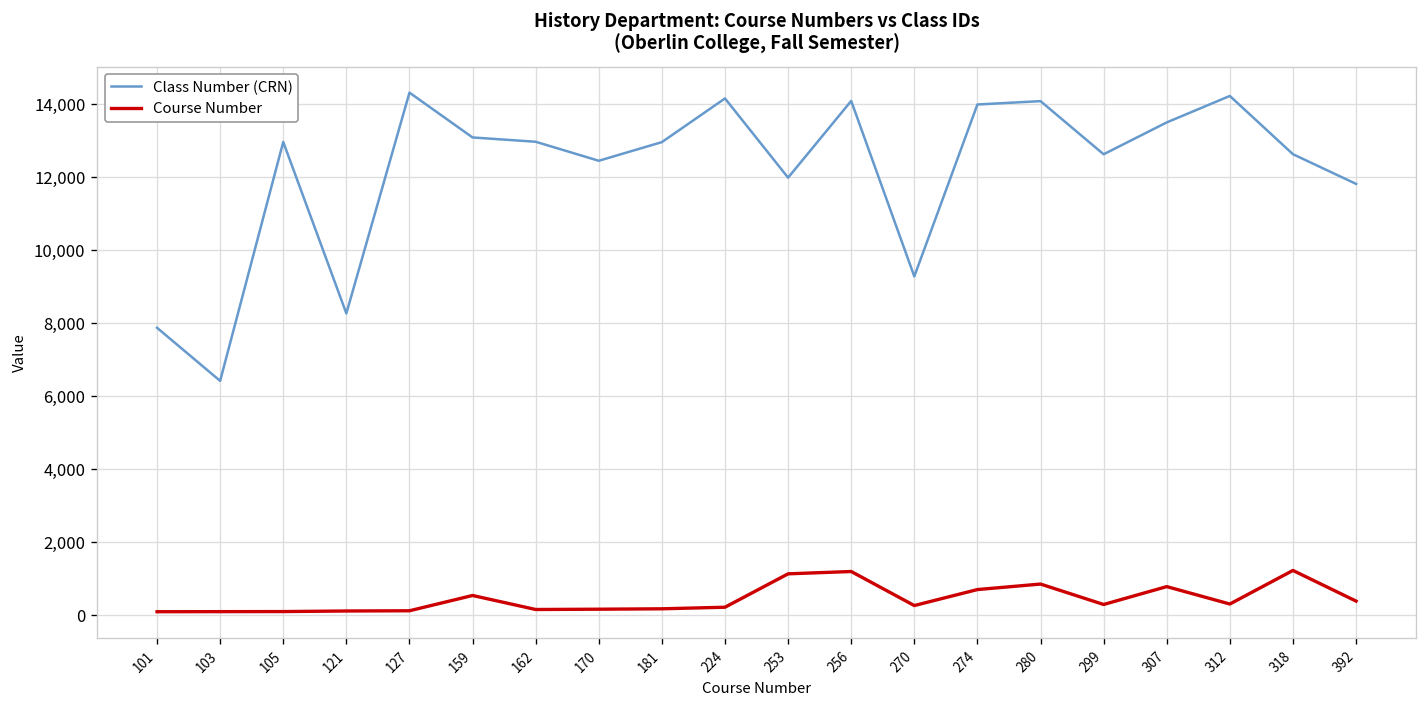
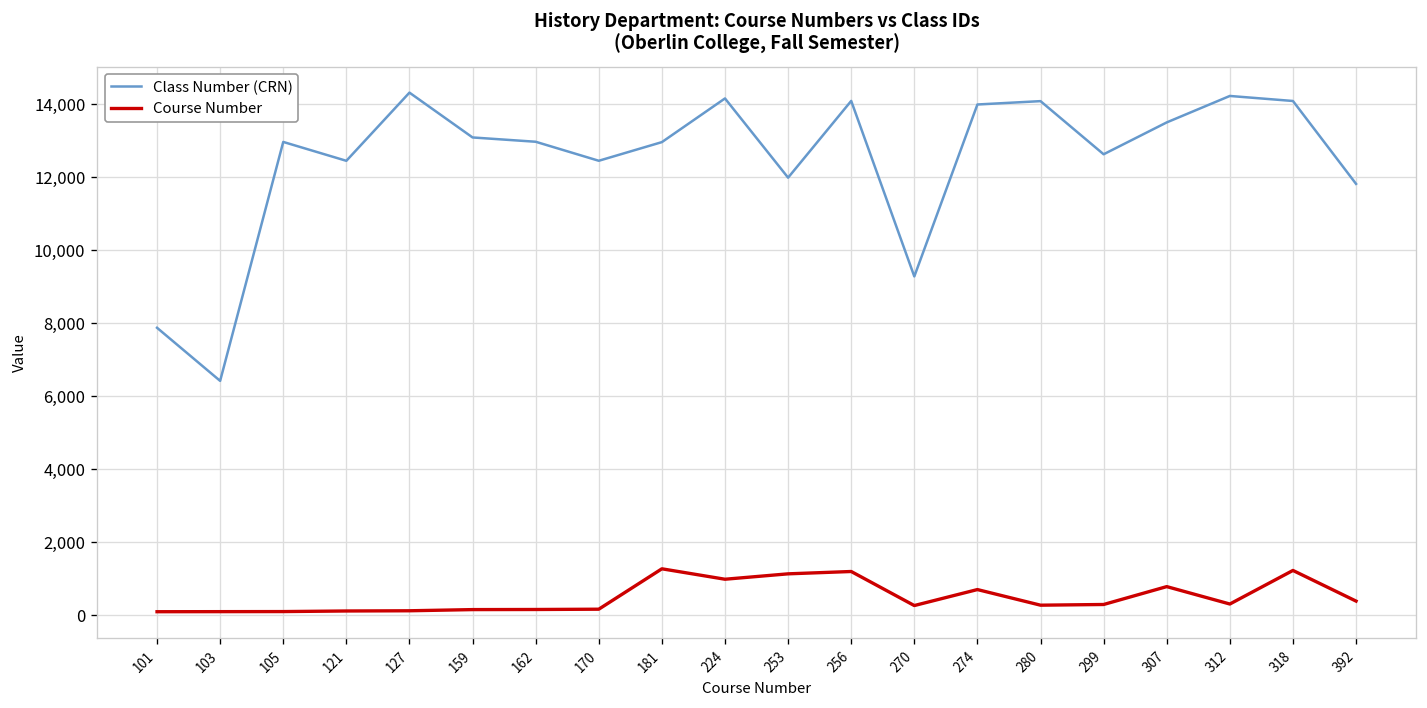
Class Number (CRN), 121: 8,300 -> 12,500
Course Number, 159: 500 -> 200
Course Number, 181: 200 -> 1,300
Course Number, 224: 200 -> 1,000
Course Number, 280: 900 -> 300
Class Number (CRN), 318: 12,600 -> 14,100
